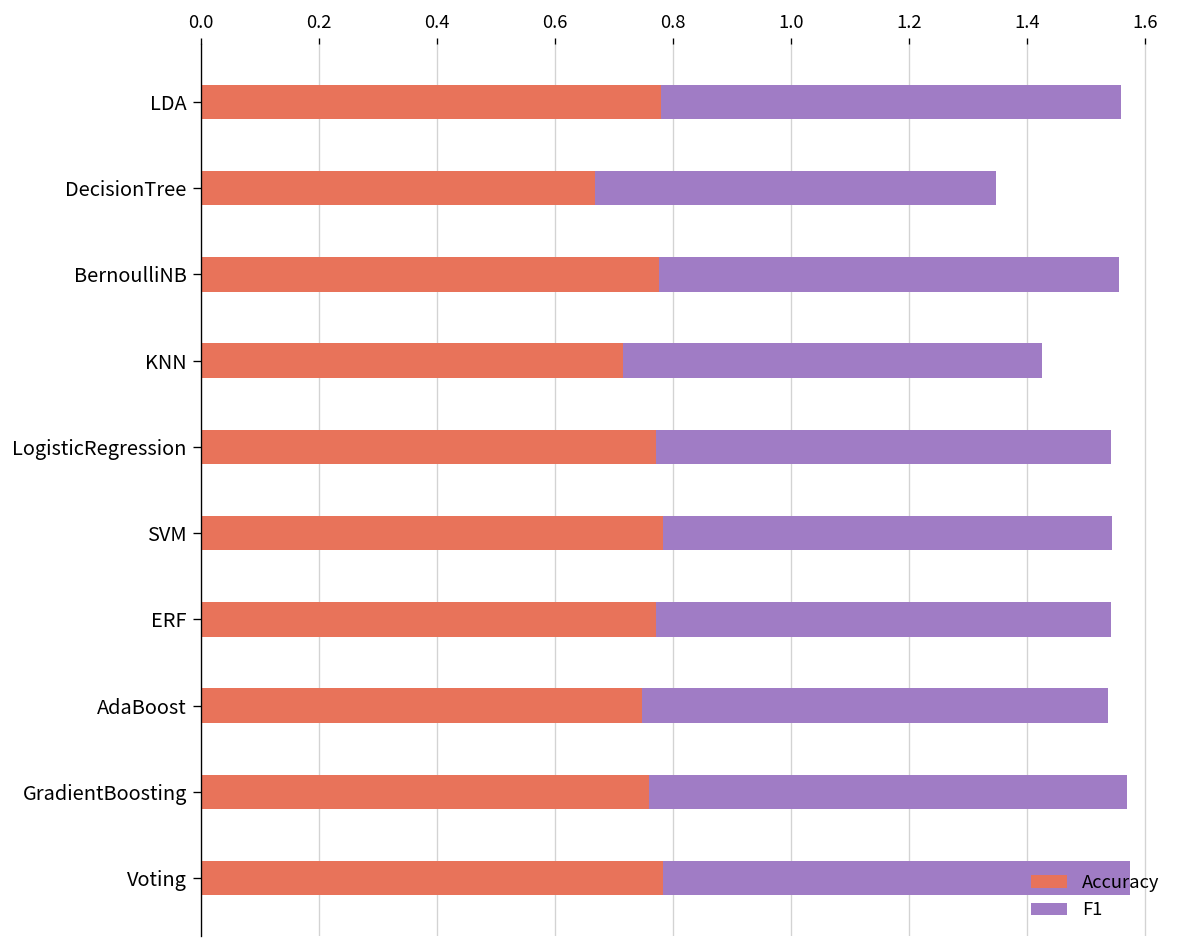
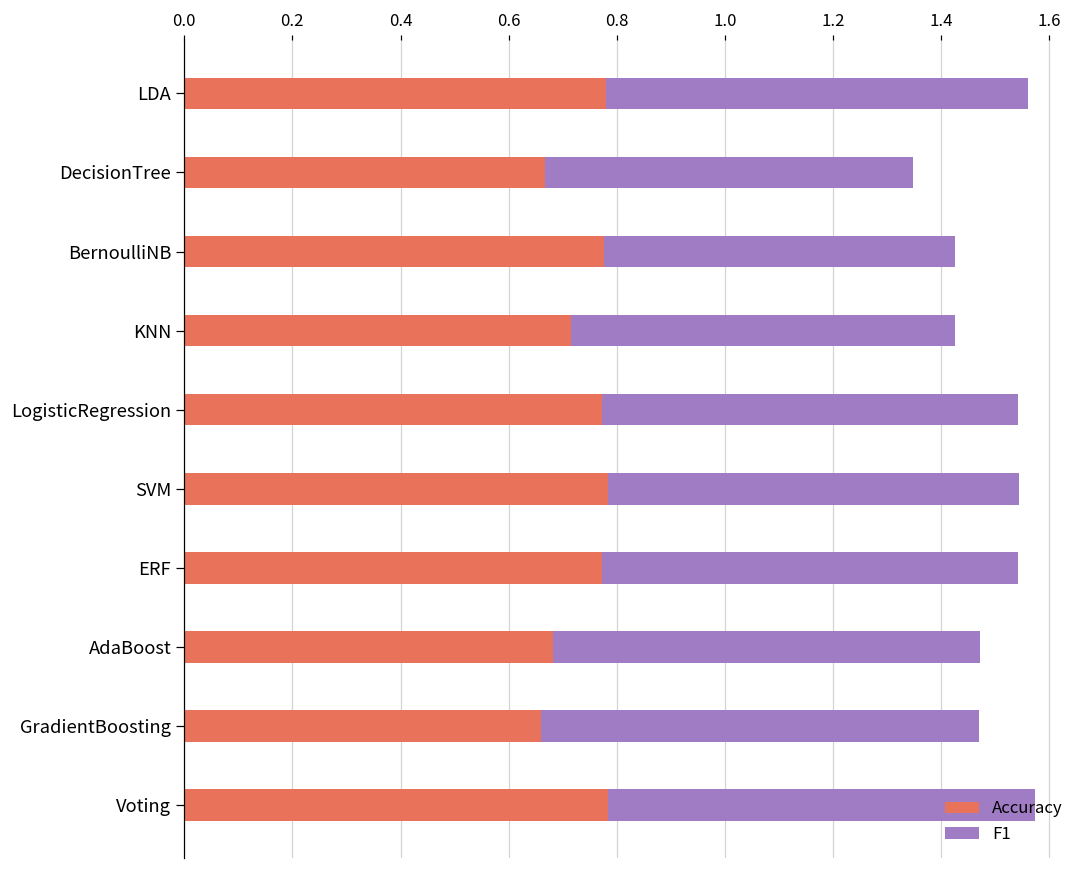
F1, BernoulliNB: 0.78 -> 0.65
Accuracy, AdaBoost: 0.75 -> 0.68
Accuracy, GradientBoosting: 0.76 -> 0.66
